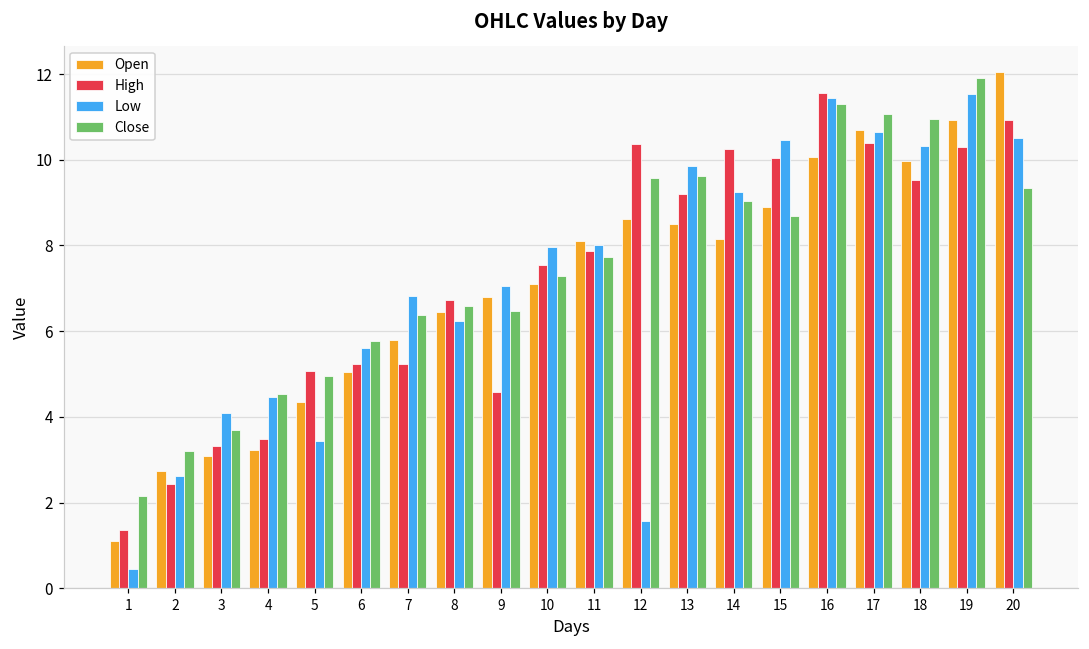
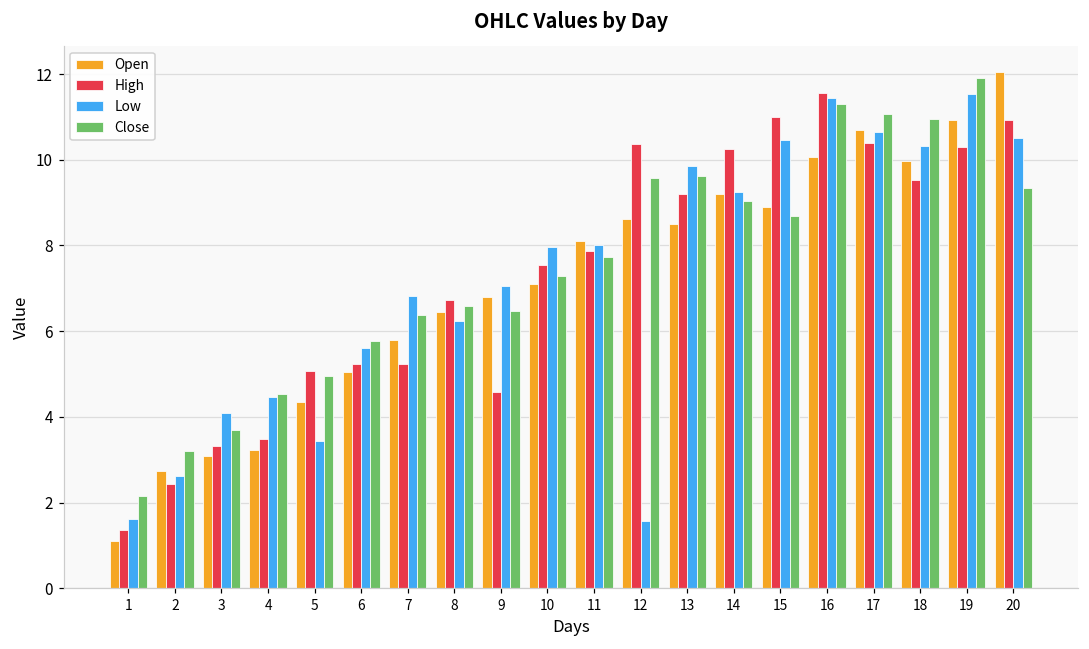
Low, 1: 0.4 -> 1.6
Open, 14: 8.2 -> 9.2
High, 15: 10.0 -> 11.0
